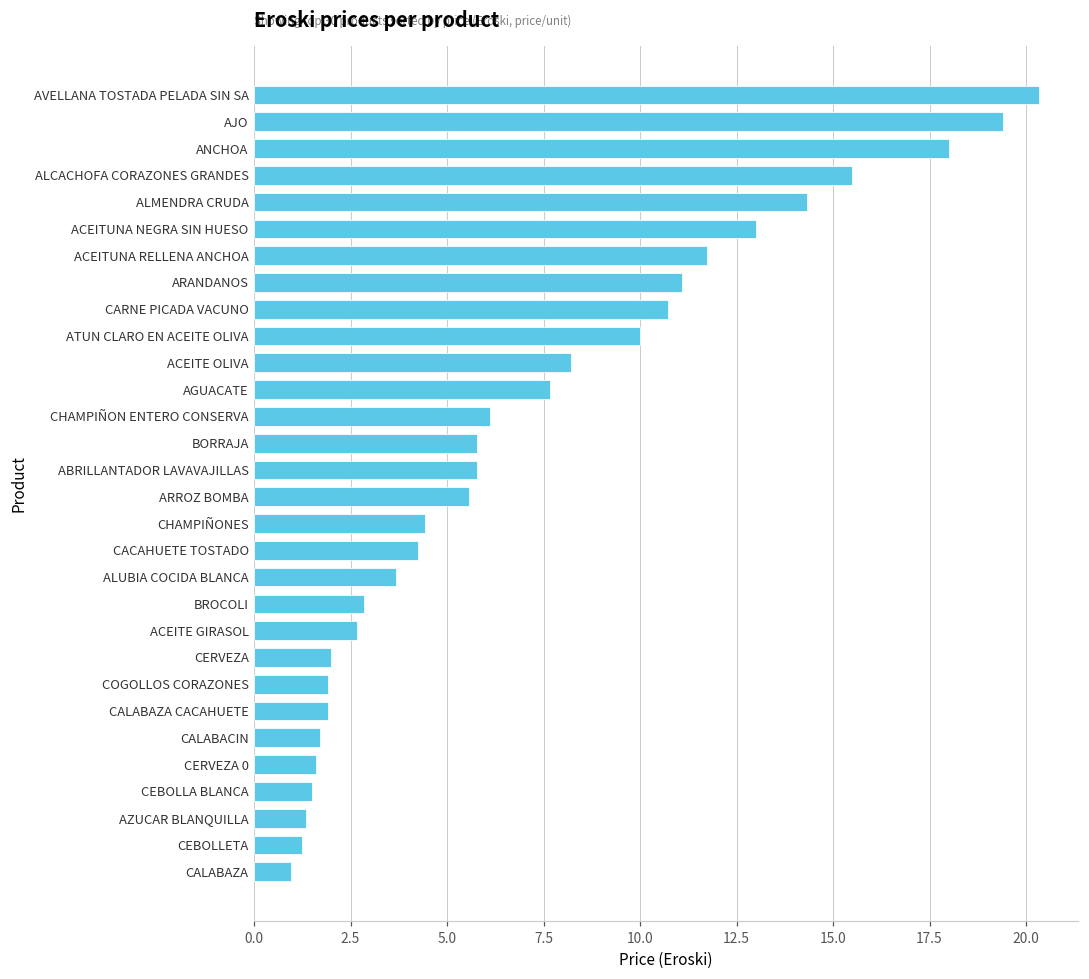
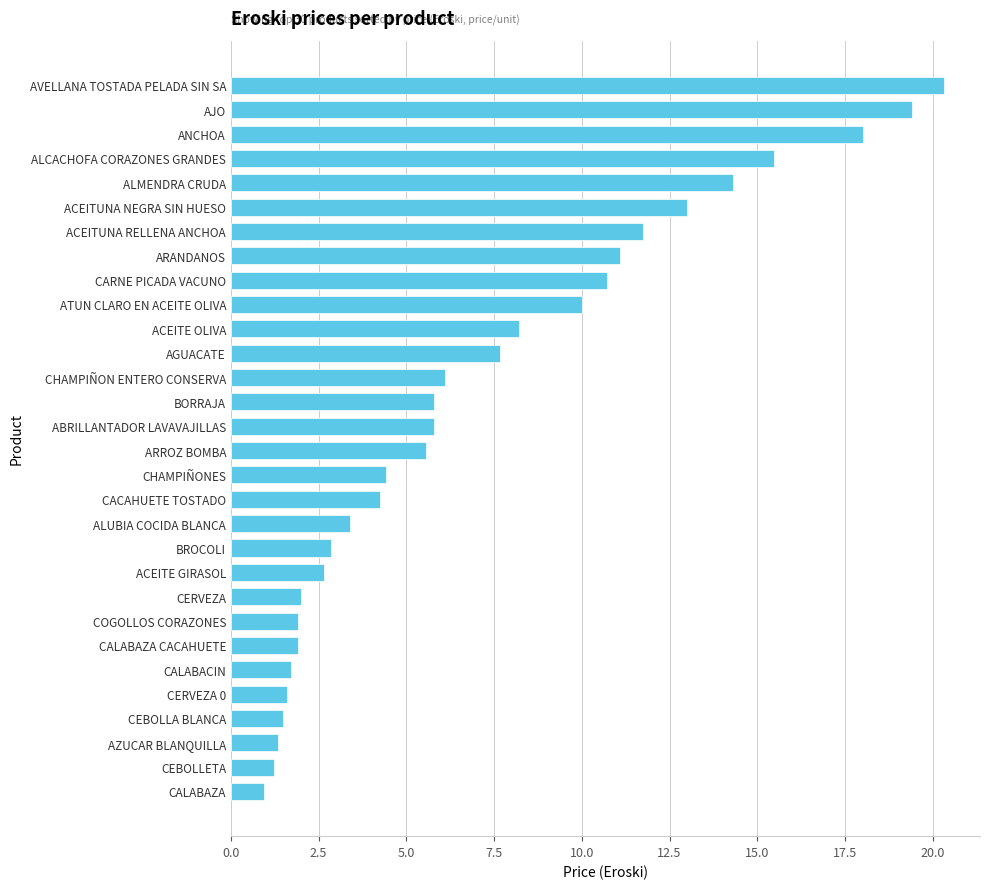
ALUBIA COCIDA BLANCA: 3.7 -> 3.4
